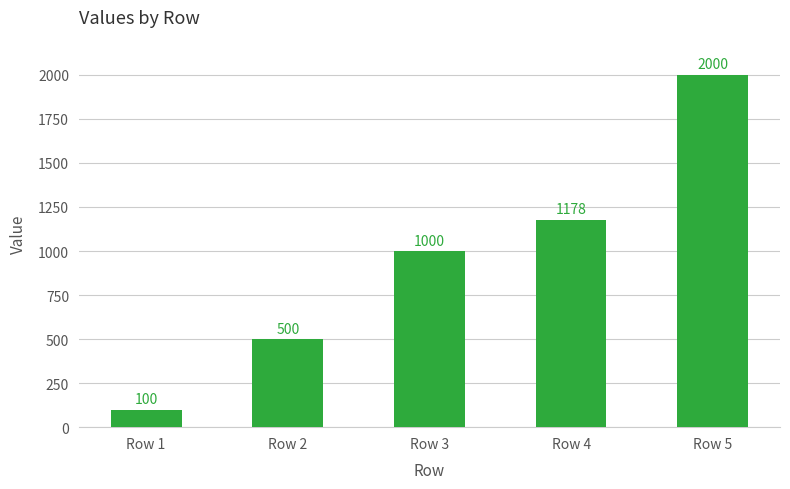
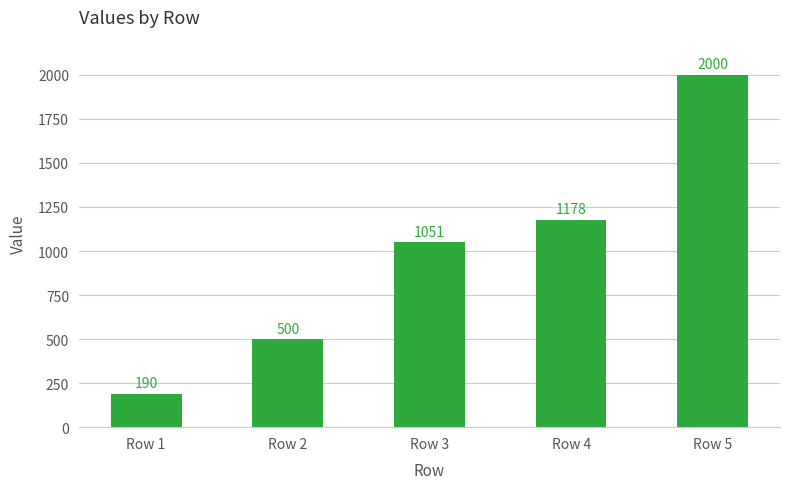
Row 1: 100 -> 190
Row 3: 1000 -> 1051
